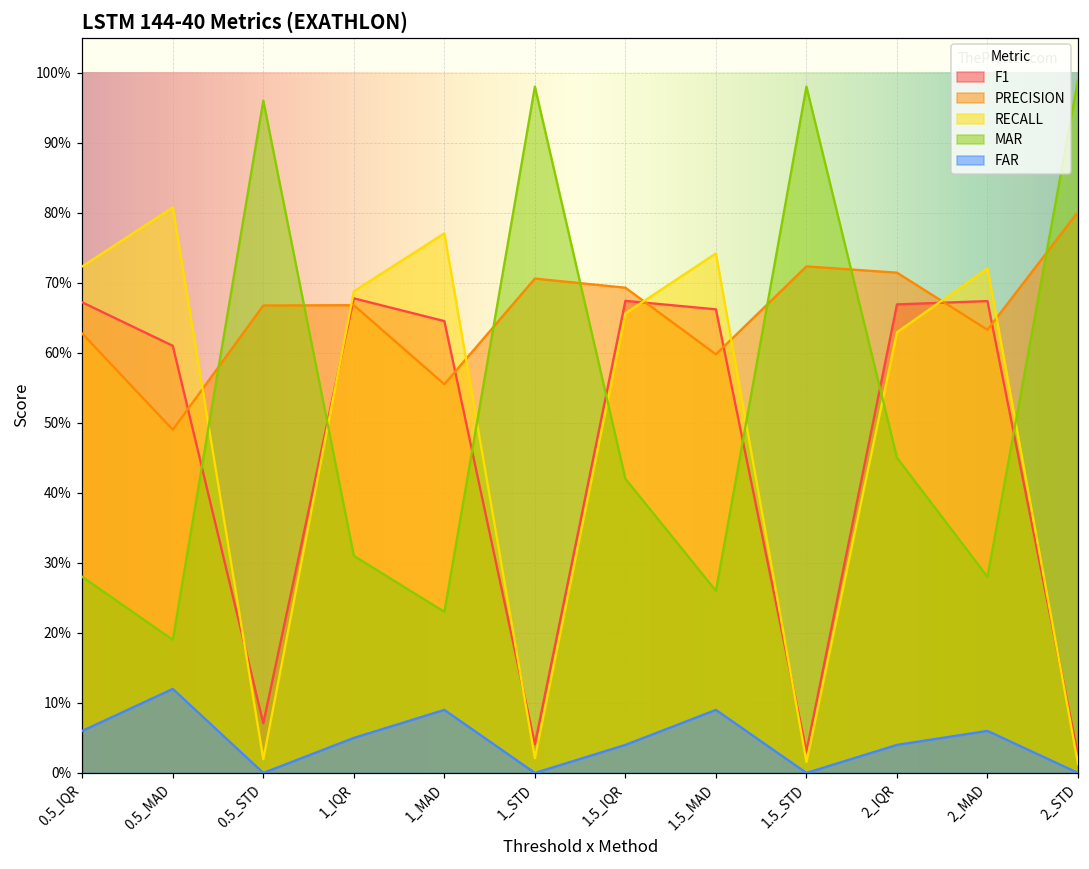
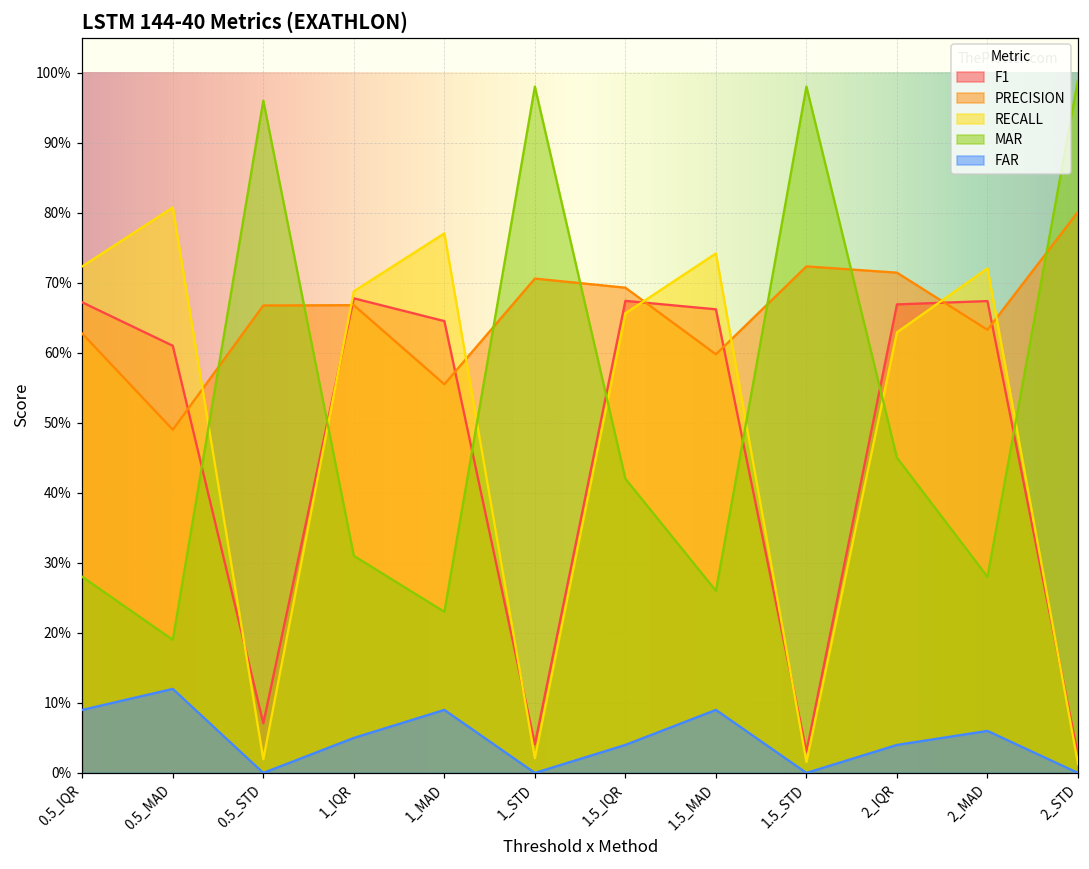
FAR, 0.5_IQR: 6% -> 9%
